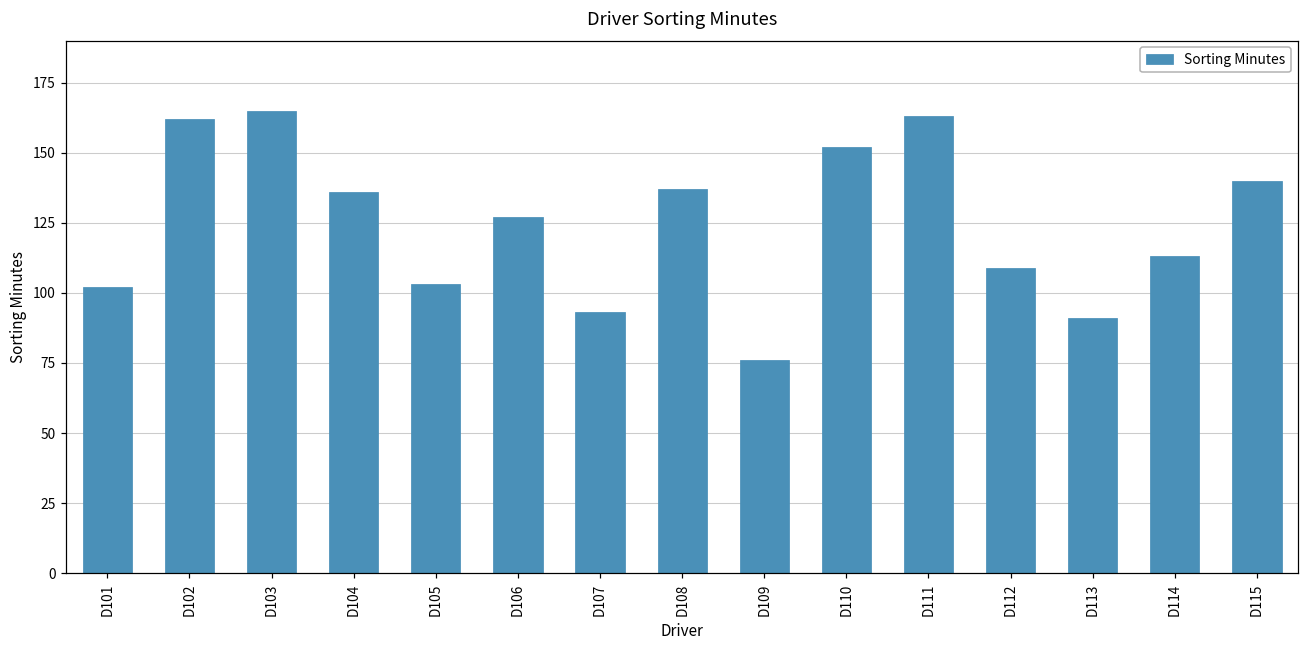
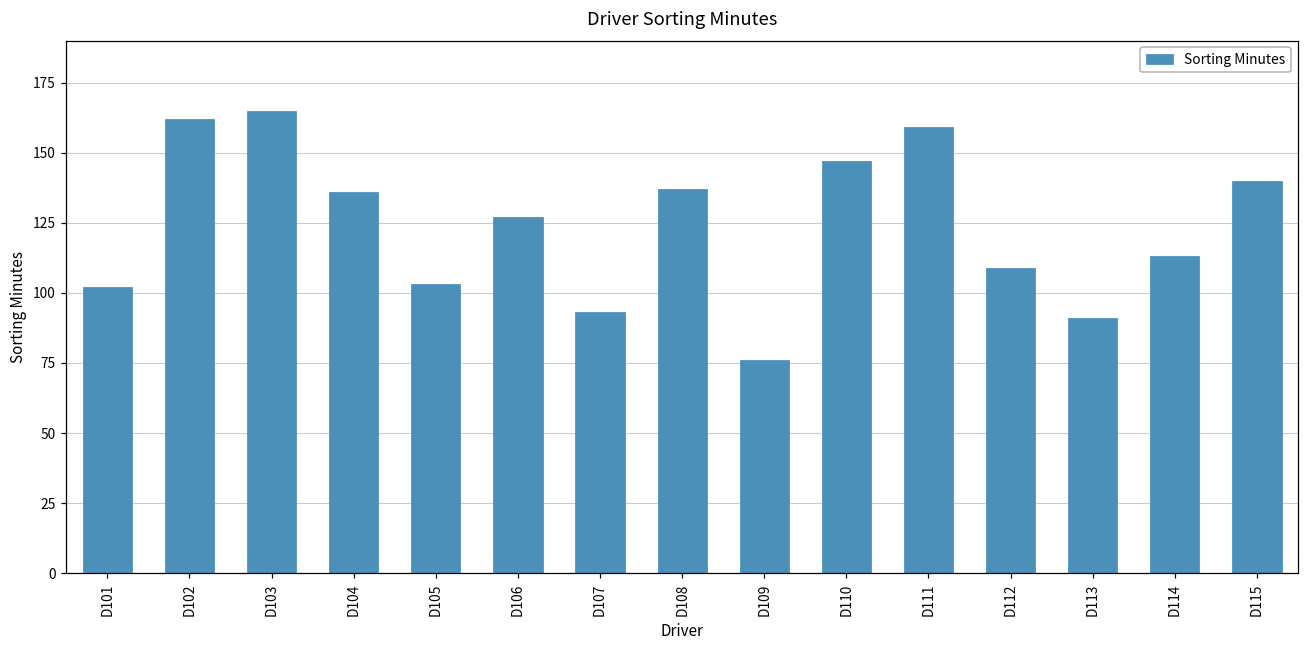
D110: 152 -> 147
D111: 163 -> 159
